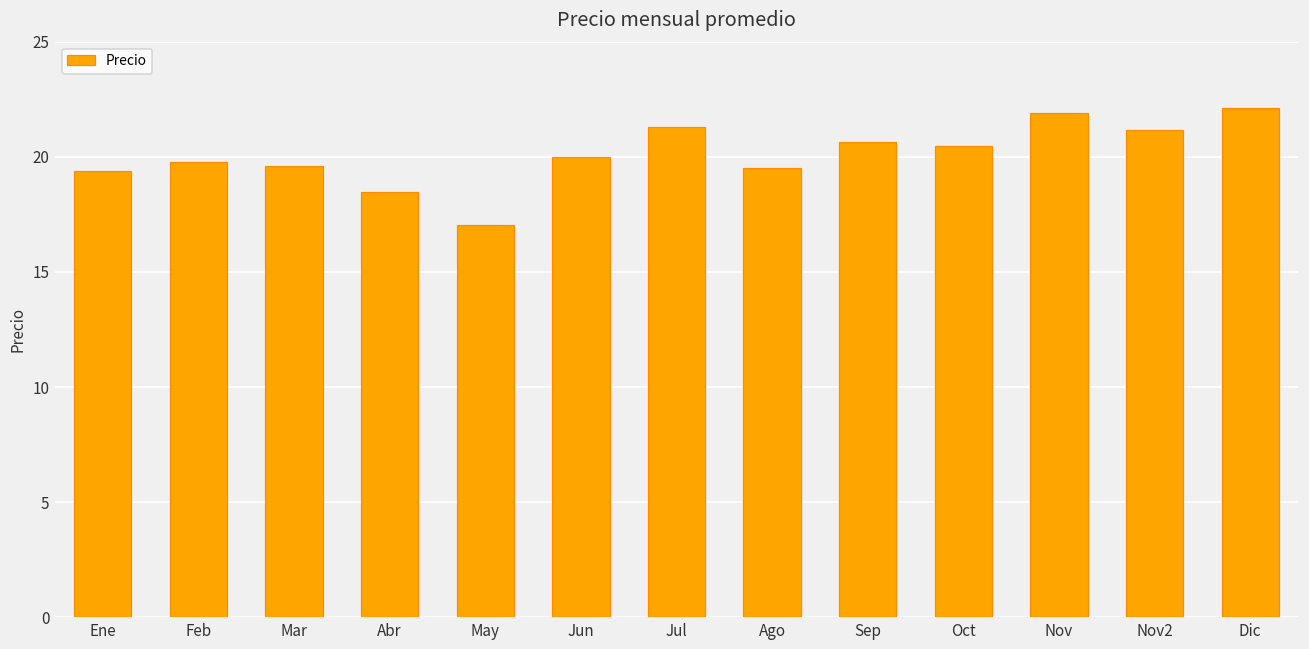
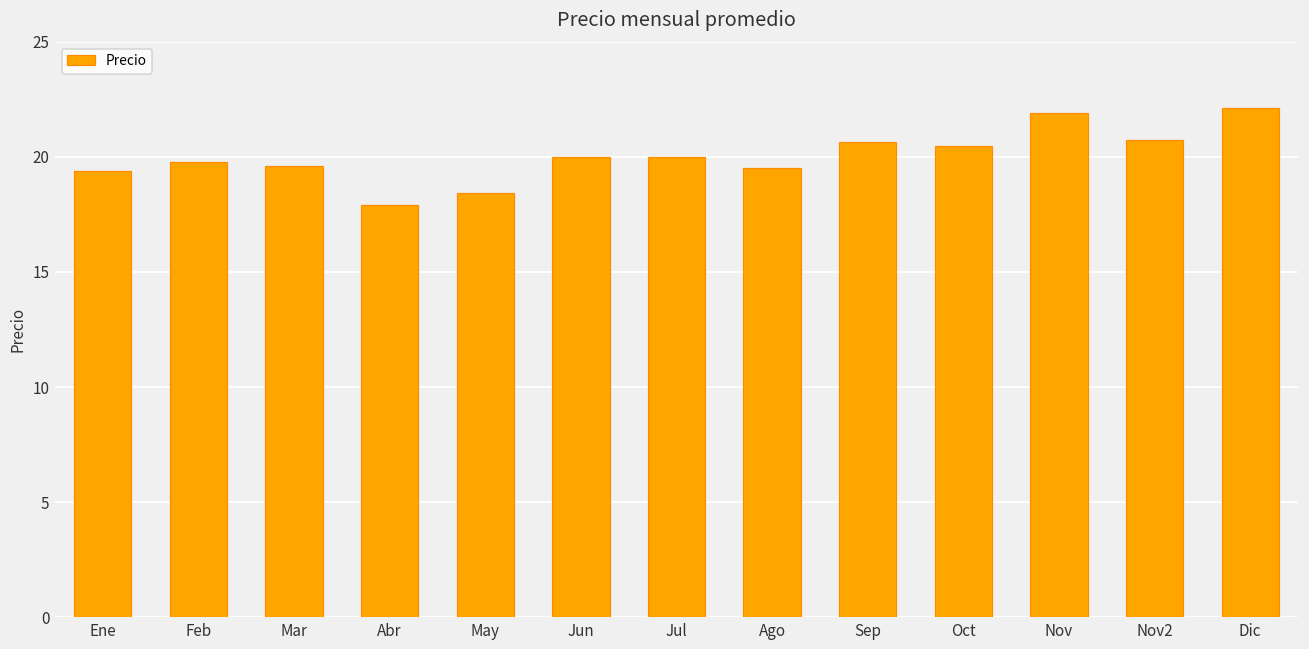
Abr: 18.5 -> 17.9
May: 17.1 -> 18.4
Jul: 21.3 -> 20.0
Nov2: 21.2 -> 20.8
